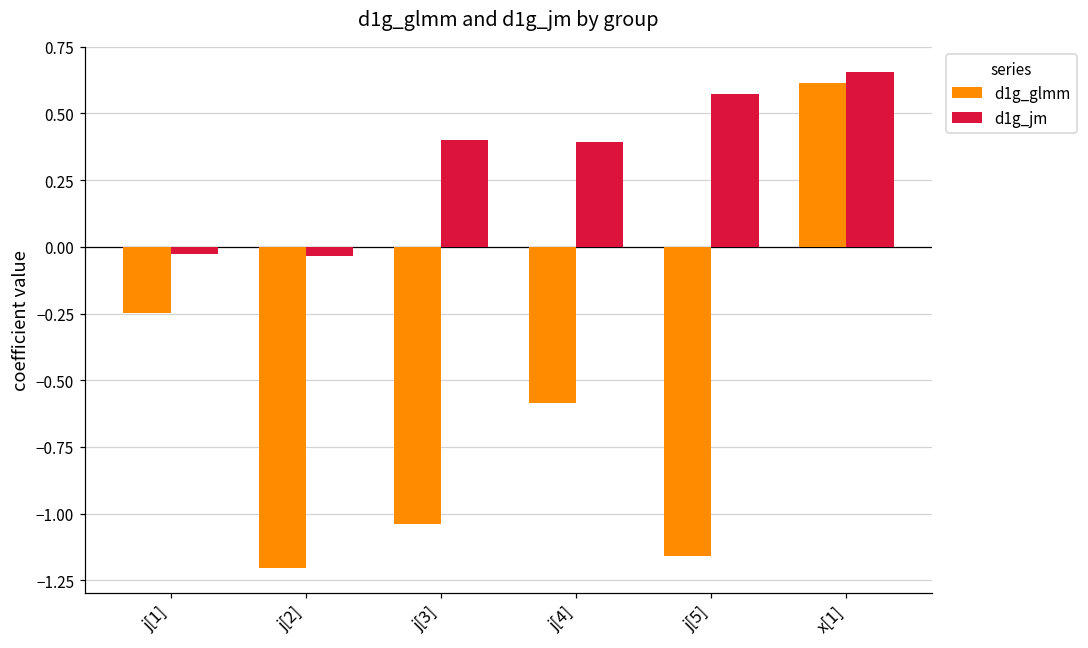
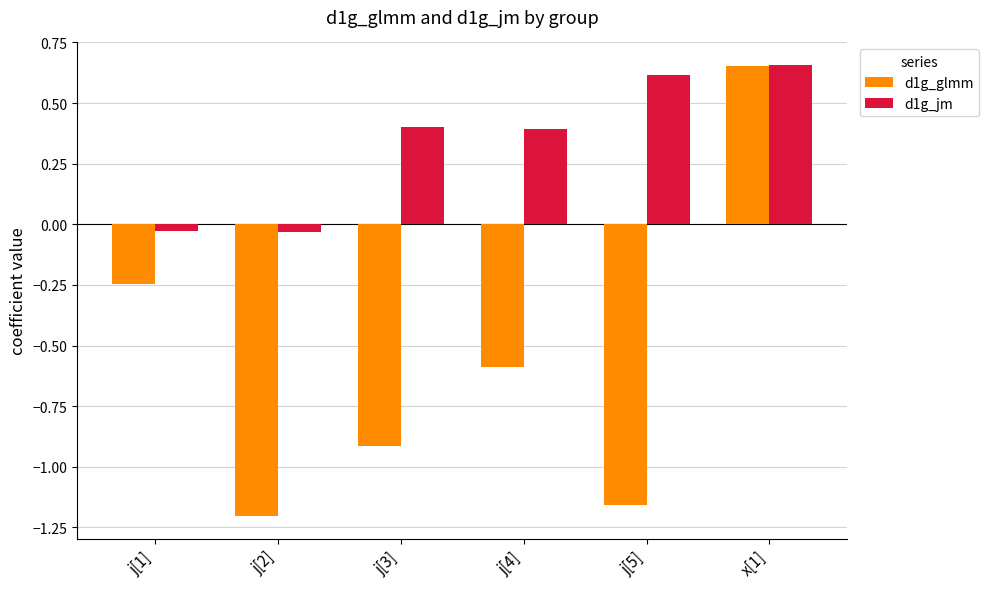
d1g_glmm, j[3]: -1.04 -> -0.91
d1g_jm, j[5]: 0.57 -> 0.62
d1g_glmm, x[1]: 0.61 -> 0.65
